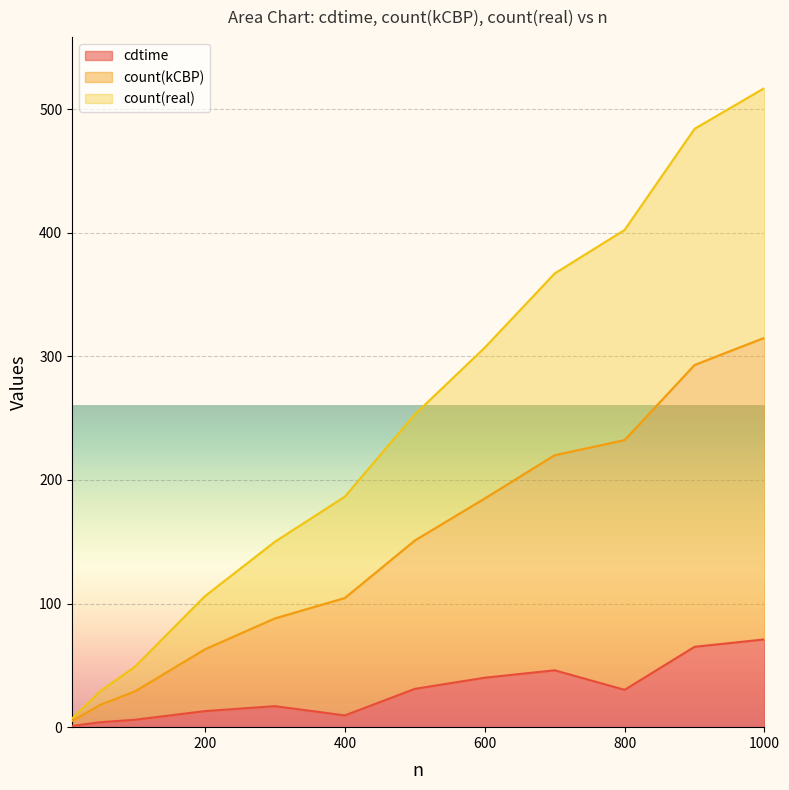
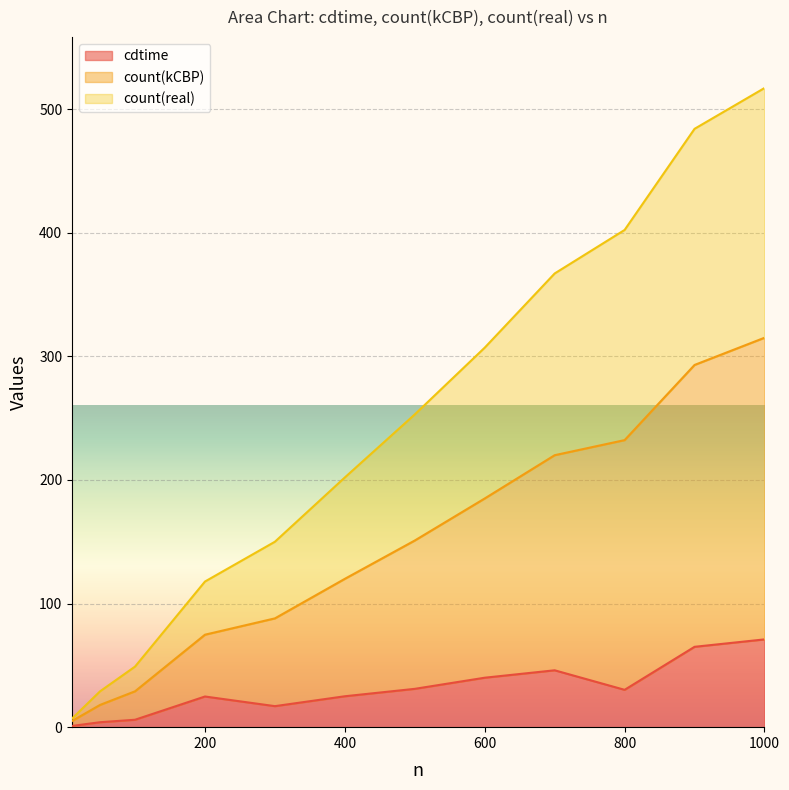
cdtime, 200: 13 -> 25
cdtime, 400: 10 -> 25
